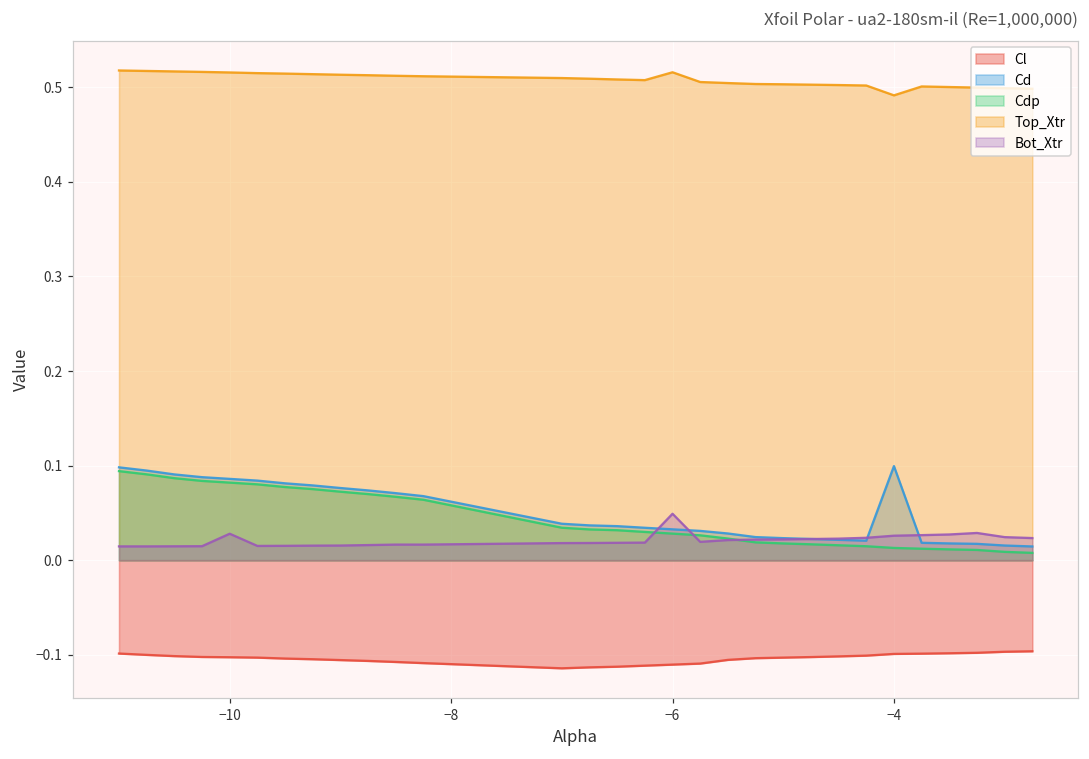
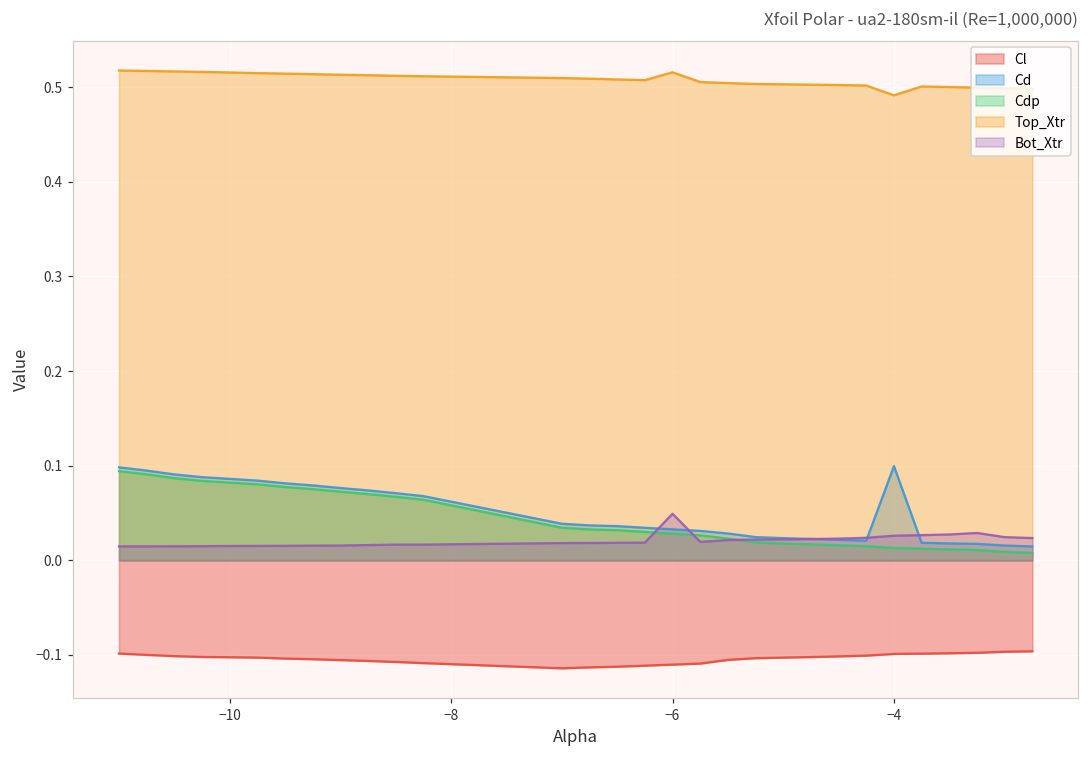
Bot_Xtr, −10: 0.03 -> 0.02
